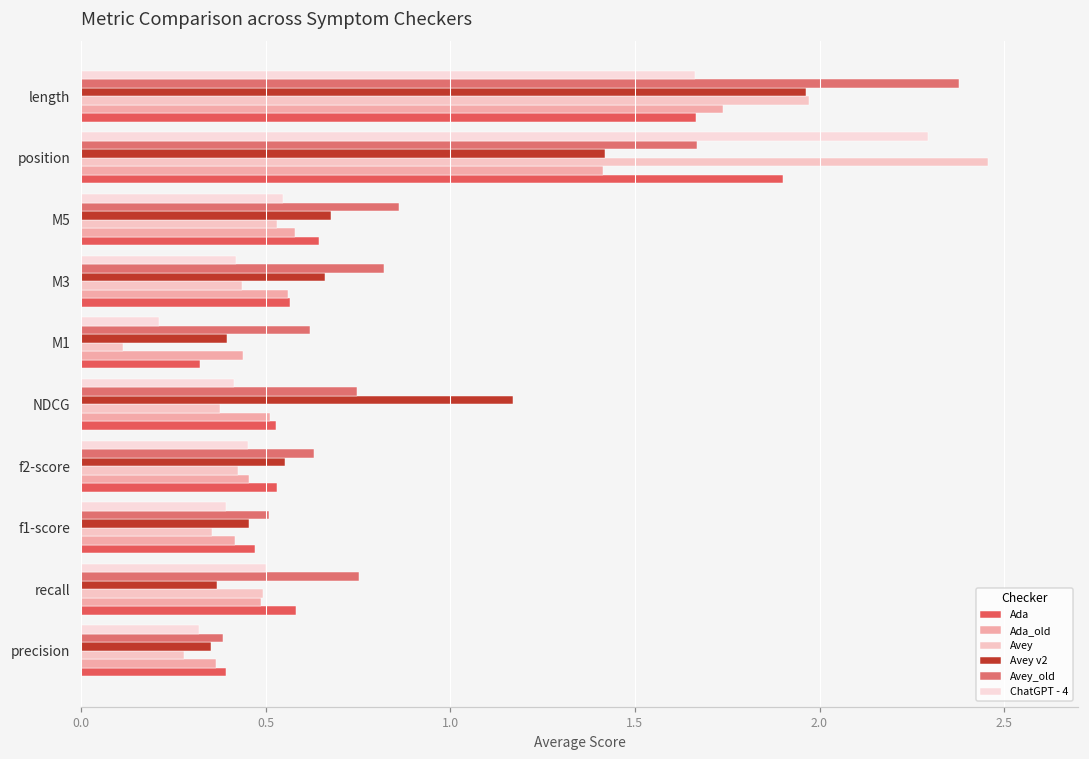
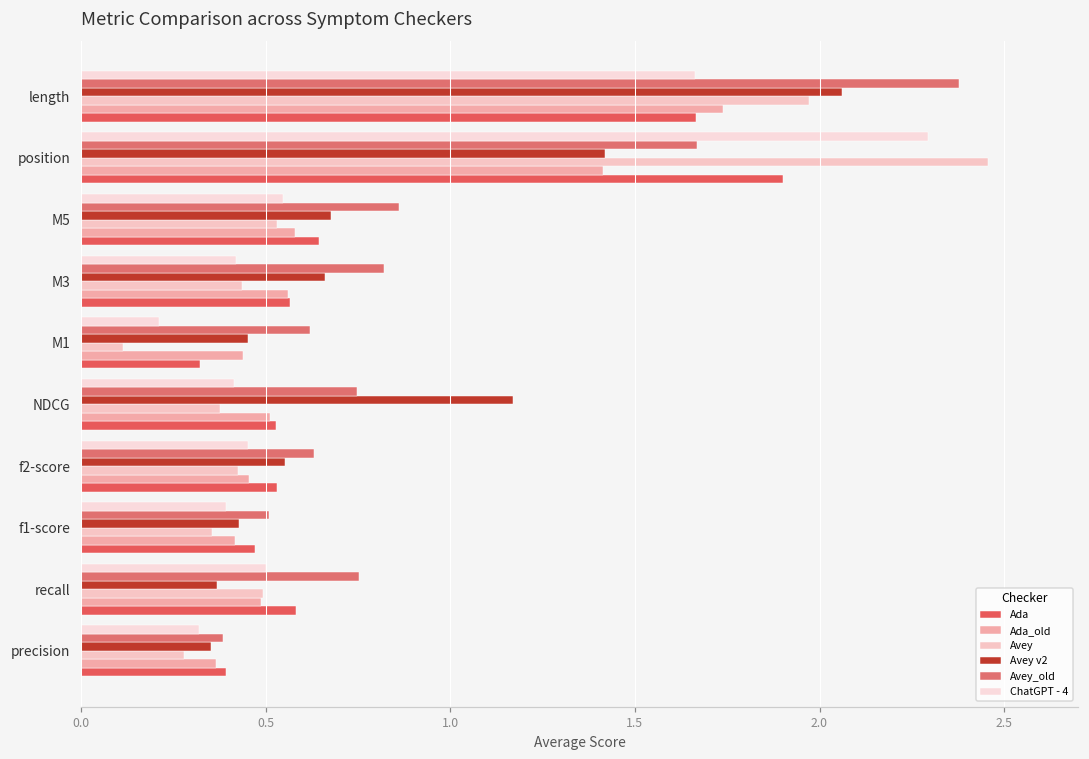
Avey v2, length: 1.96 -> 2.06
Avey v2, M1: 0.40 -> 0.45
Avey v2, f1-score: 0.46 -> 0.43
